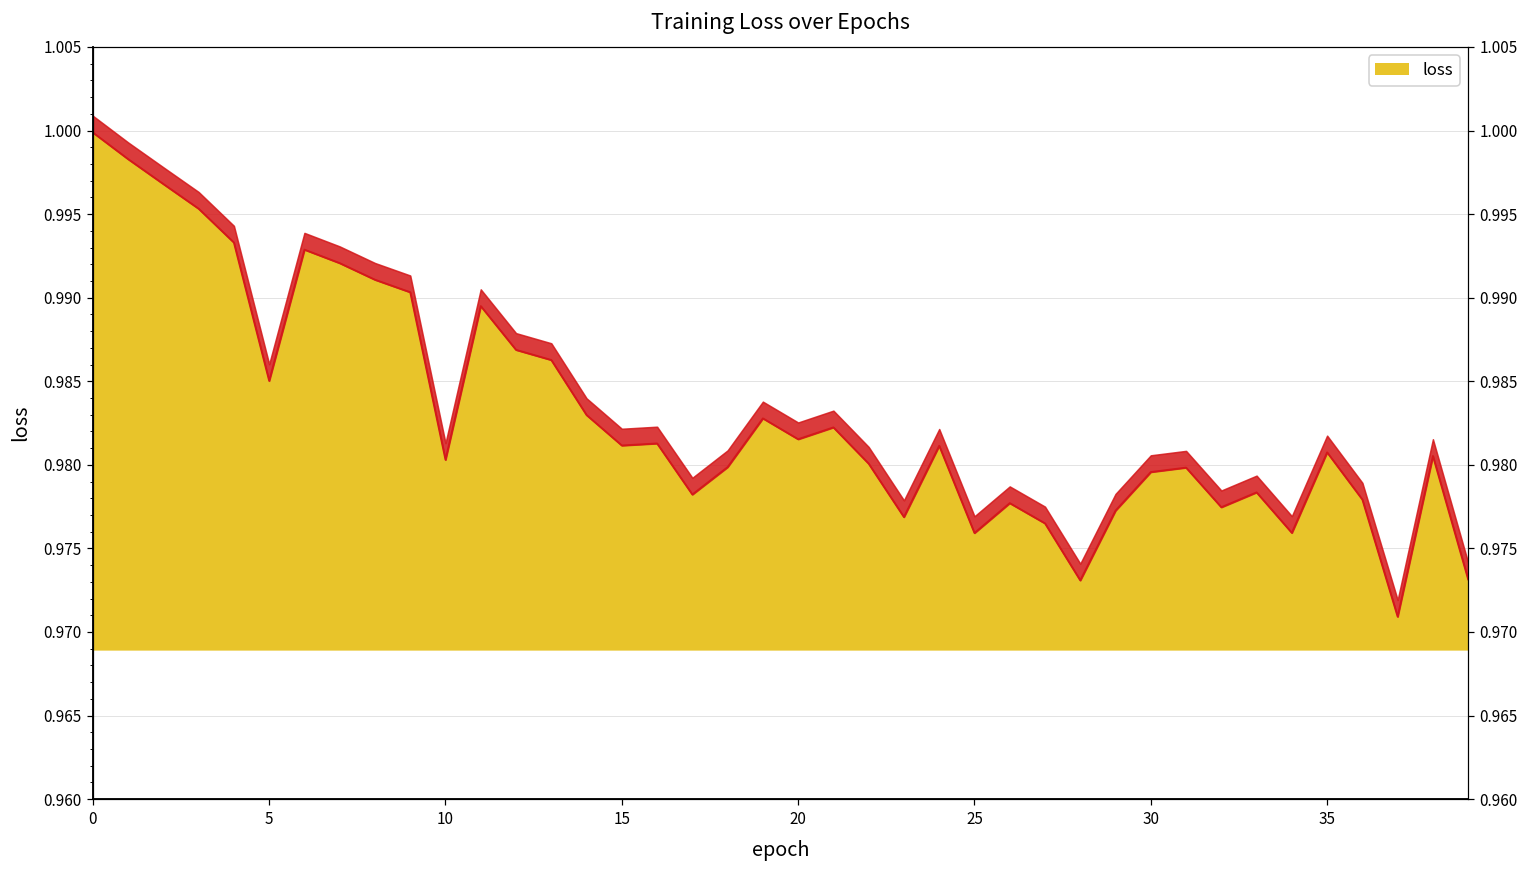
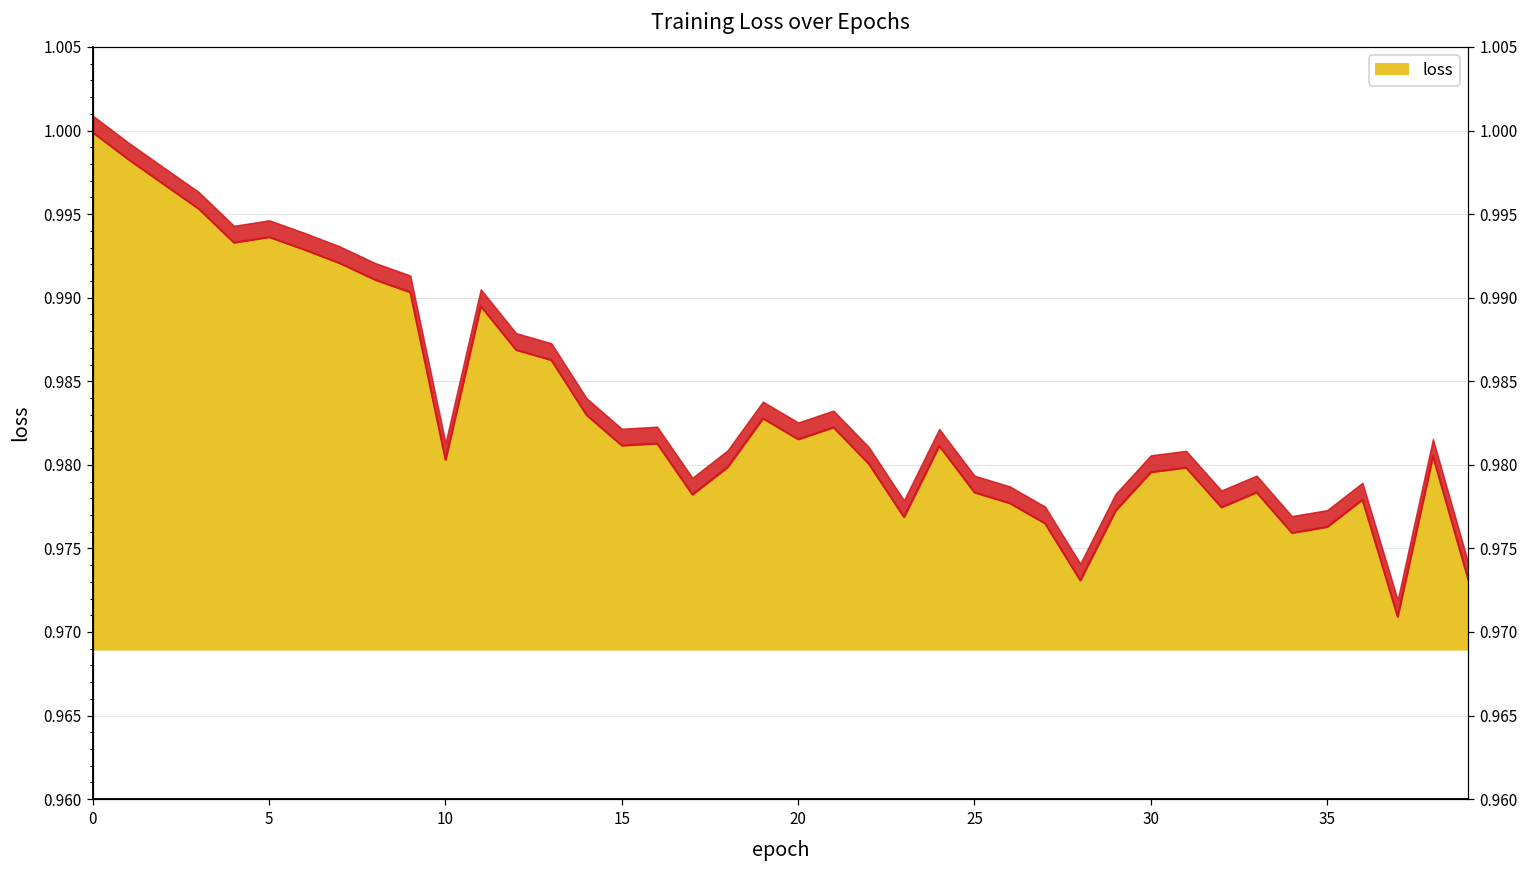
loss, 5: 0.9850 -> 0.9936
loss, 25: 0.9759 -> 0.9783
loss, 35: 0.9807 -> 0.9763
